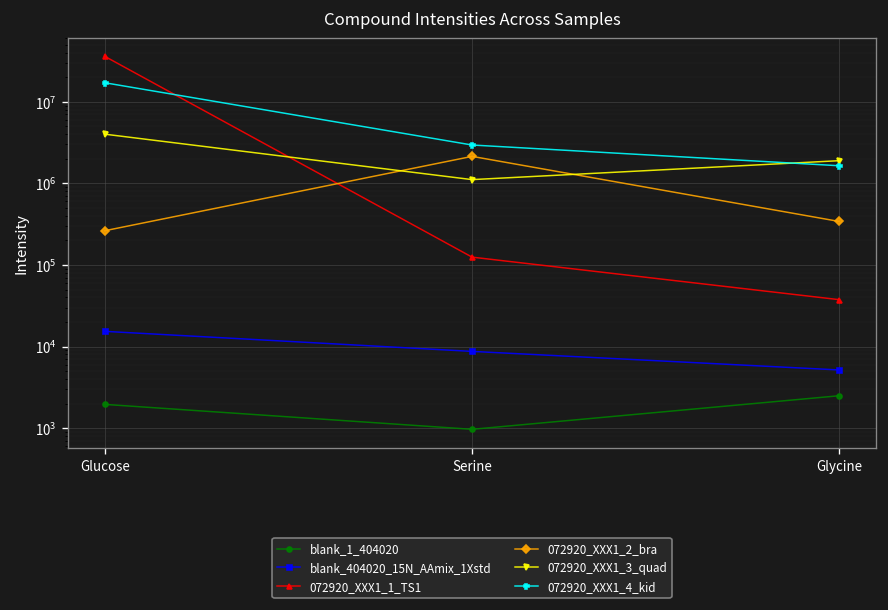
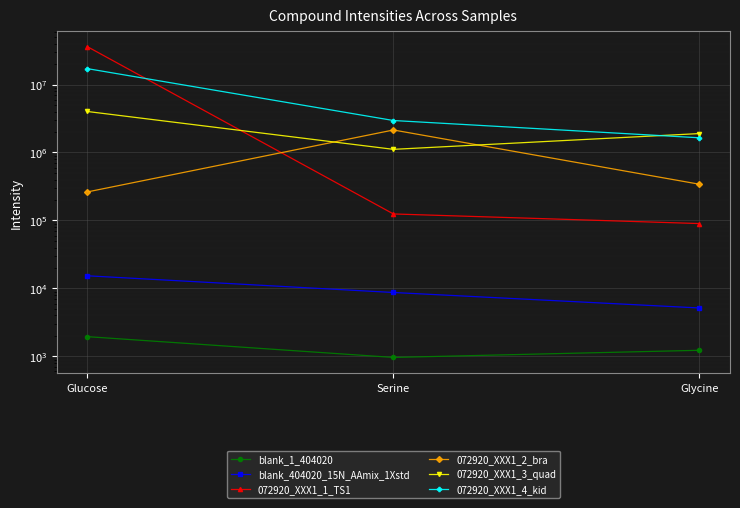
blank_1_404020, Glycine: 2500 -> 1200
072920_XXX1_1_TS1, Glycine: 40000 -> 90000
